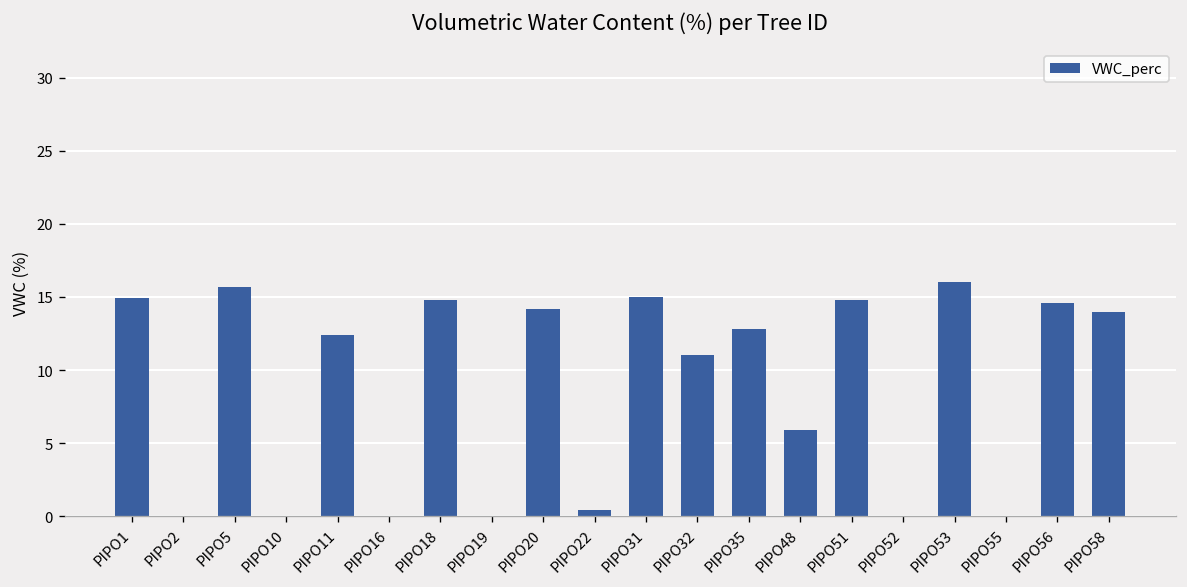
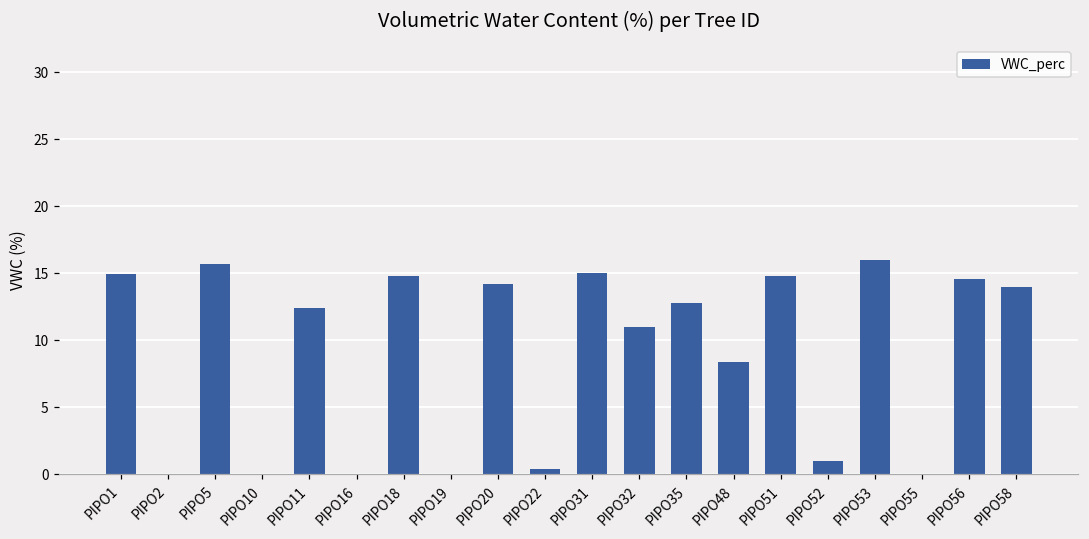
PIPO48: 5.9 -> 8.4
PIPO52: 0 -> 1
